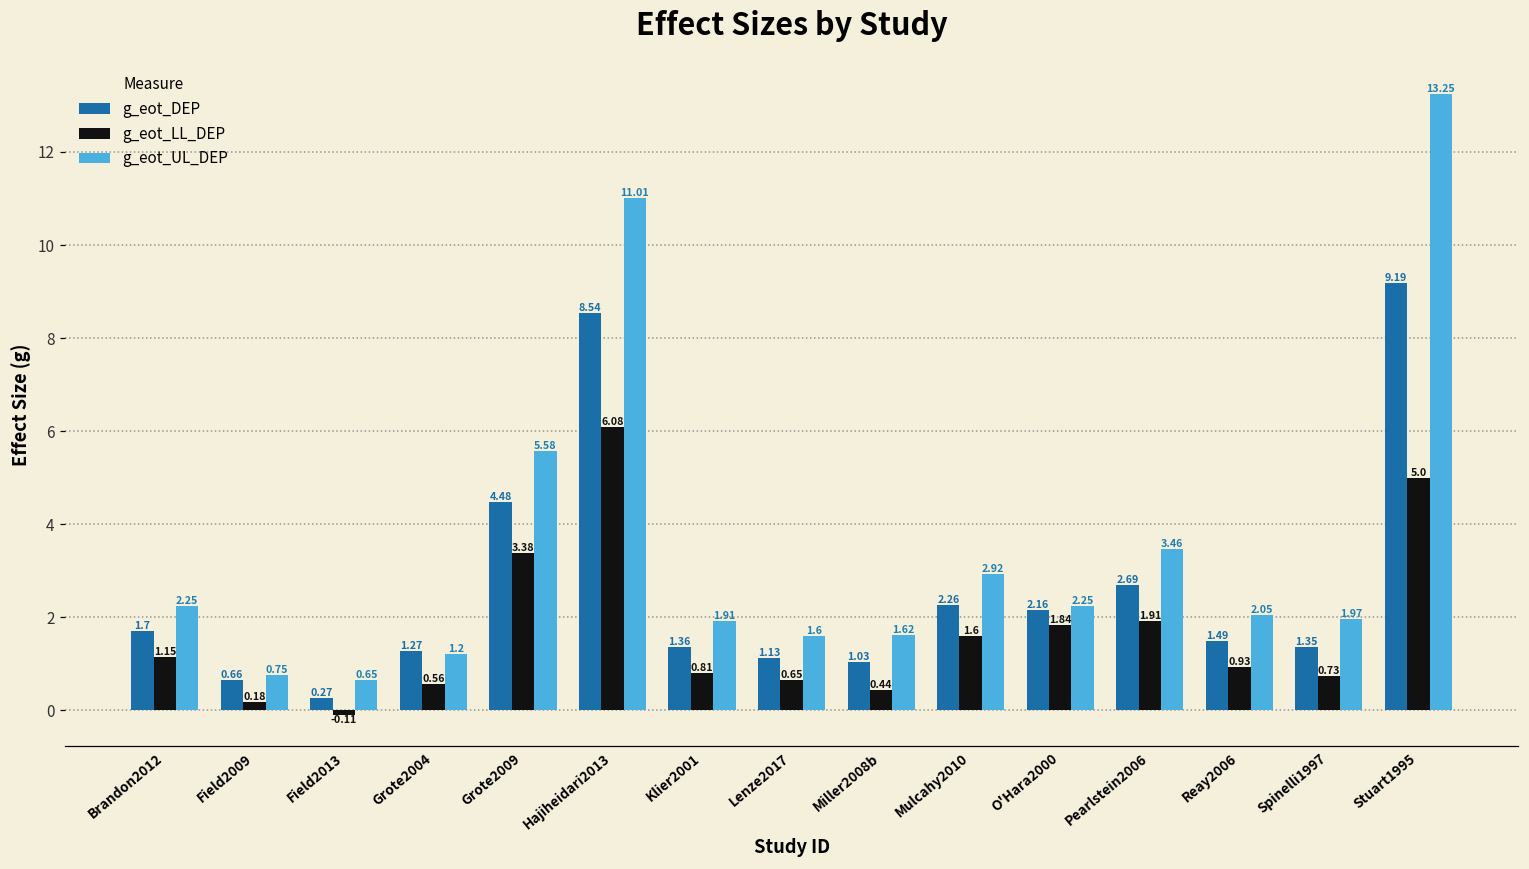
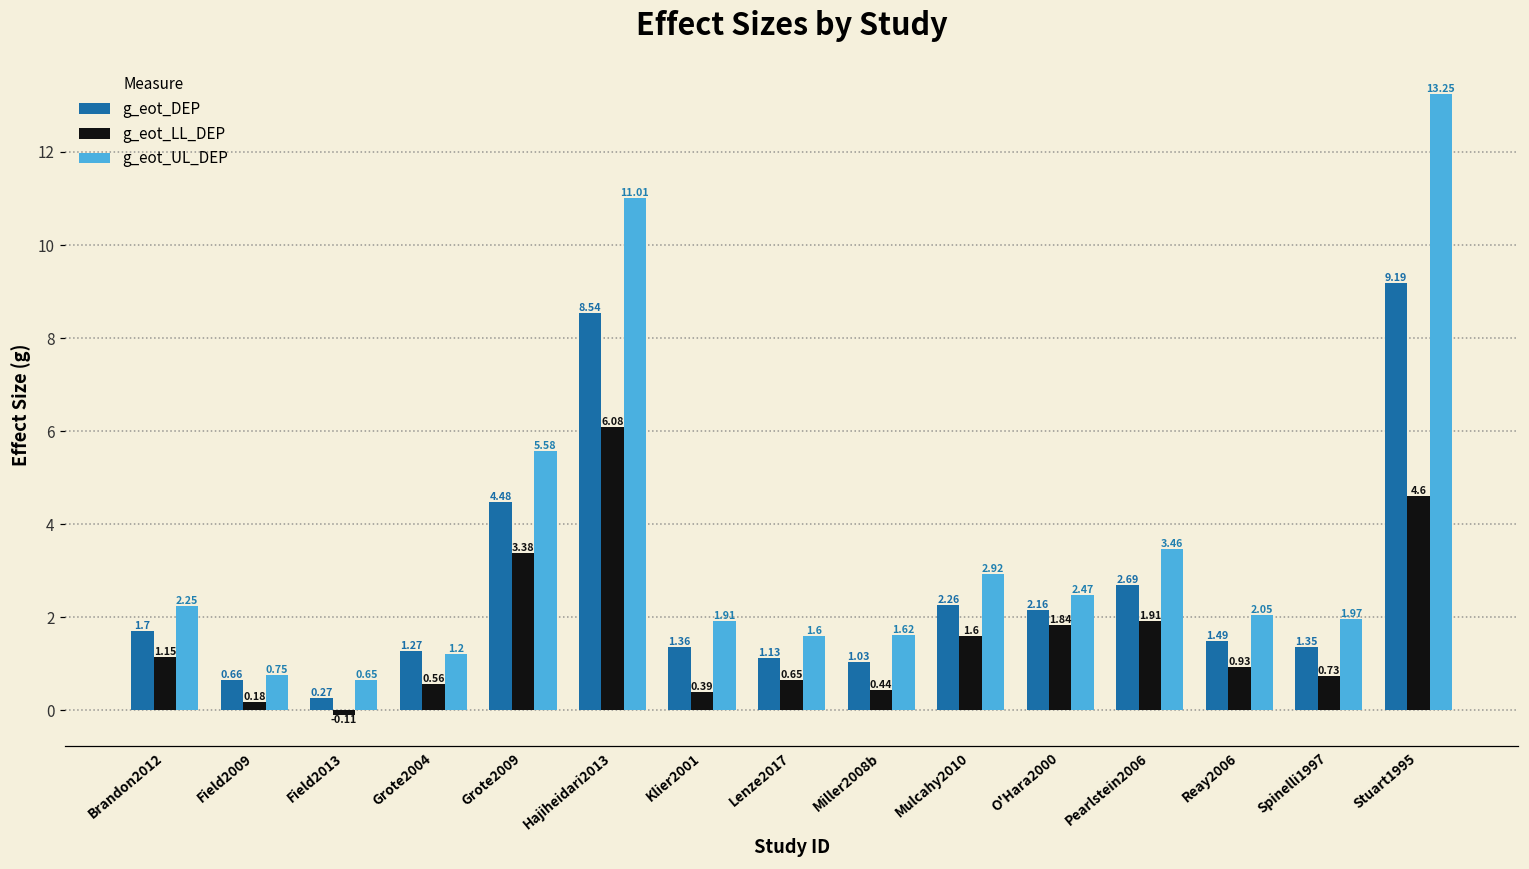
g_eot_LL_DEP, Klier2001: 0.81 -> 0.39
g_eot_UL_DEP, O'Hara2000: 2.25 -> 2.47
g_eot_LL_DEP, Stuart1995: 5.0 -> 4.6
